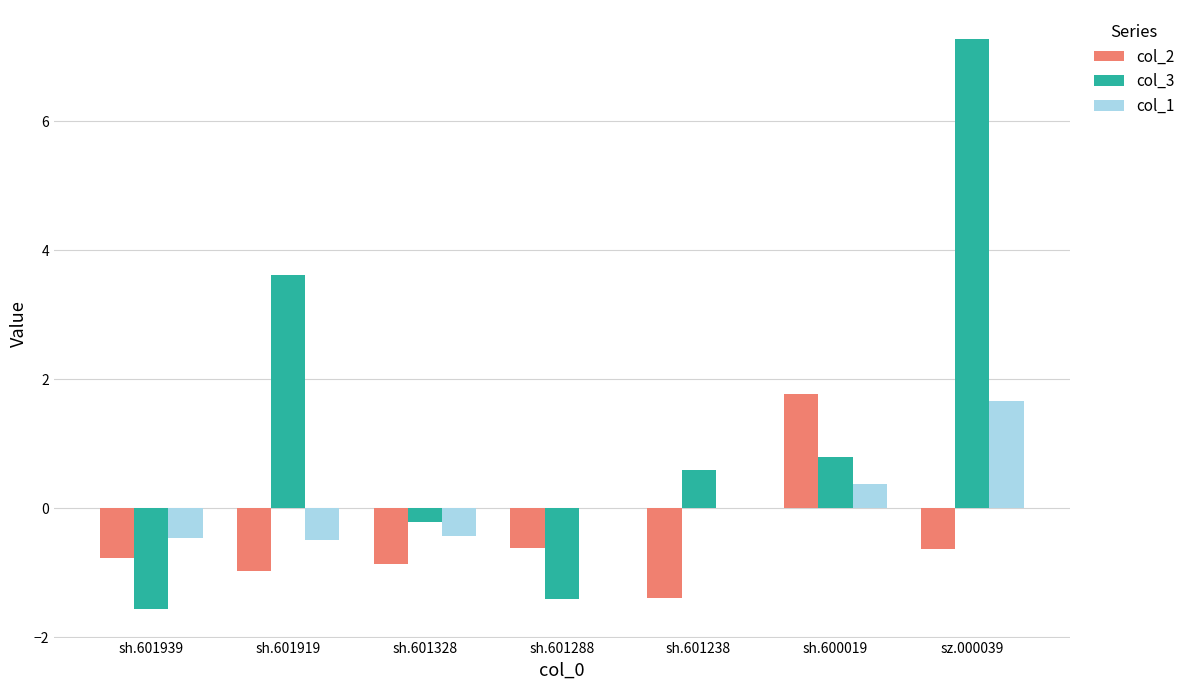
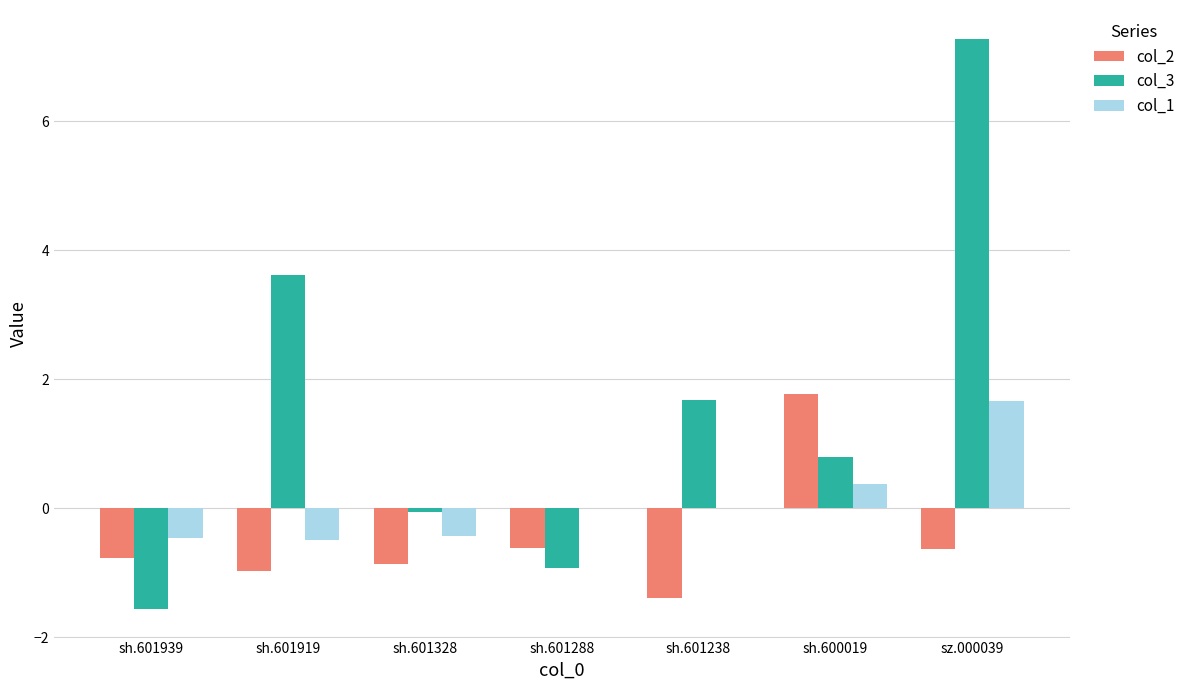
col_3, sh.601328: -0.2 -> -0.1
col_3, sh.601288: -1.4 -> -0.9
col_3, sh.601238: 0.6 -> 1.7
